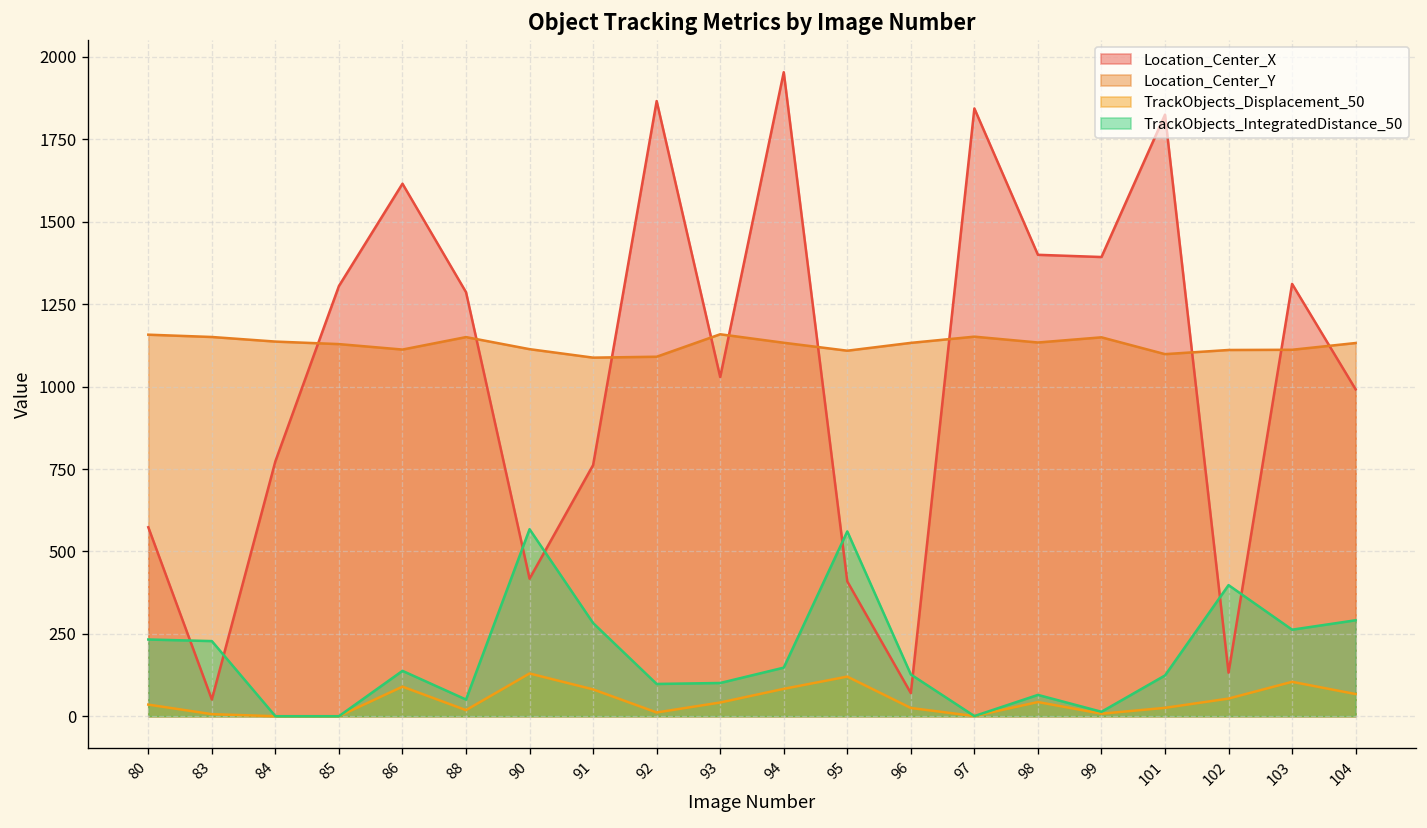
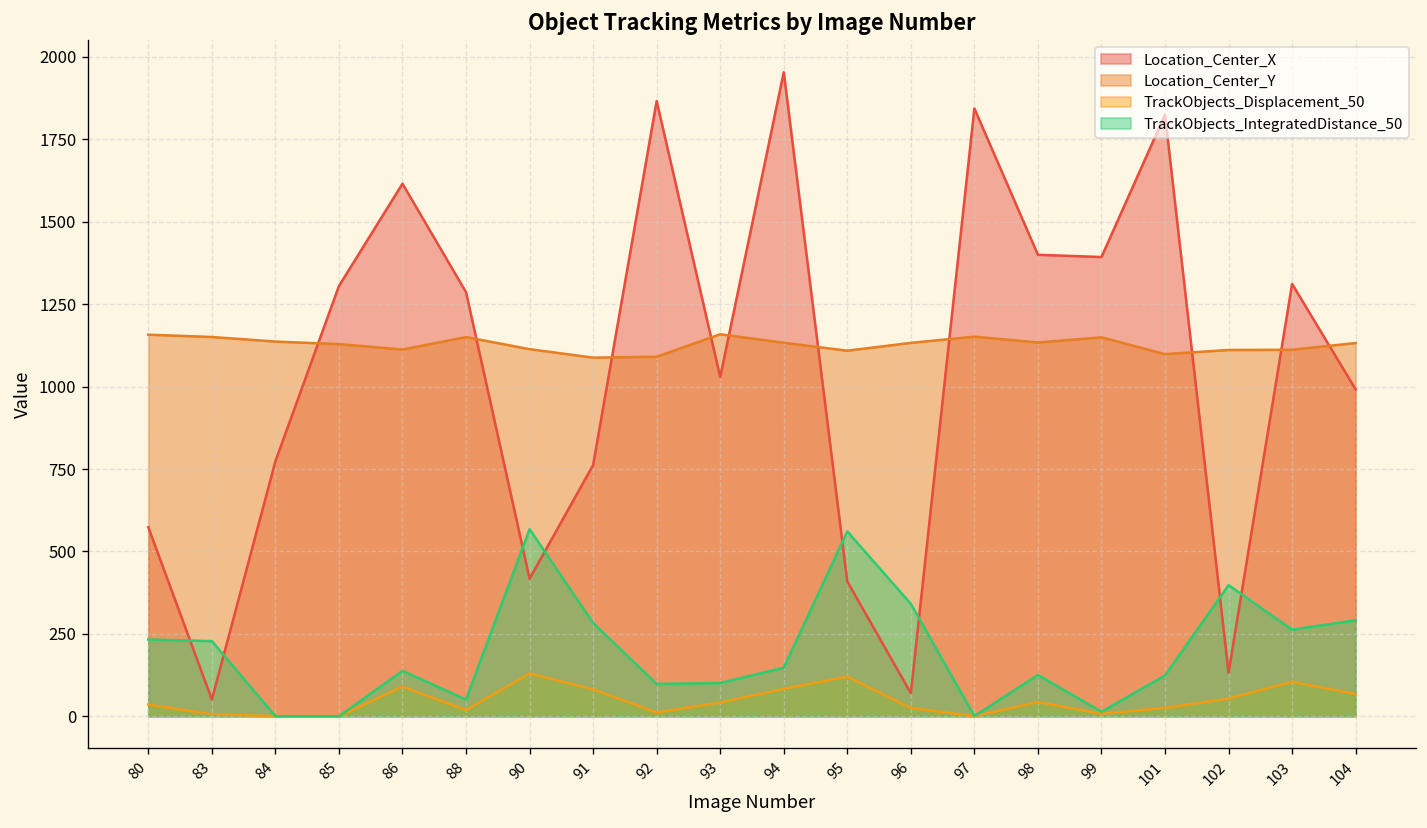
TrackObjects_IntegratedDistance_50, 96: 130 -> 340
TrackObjects_IntegratedDistance_50, 98: 60 -> 130
